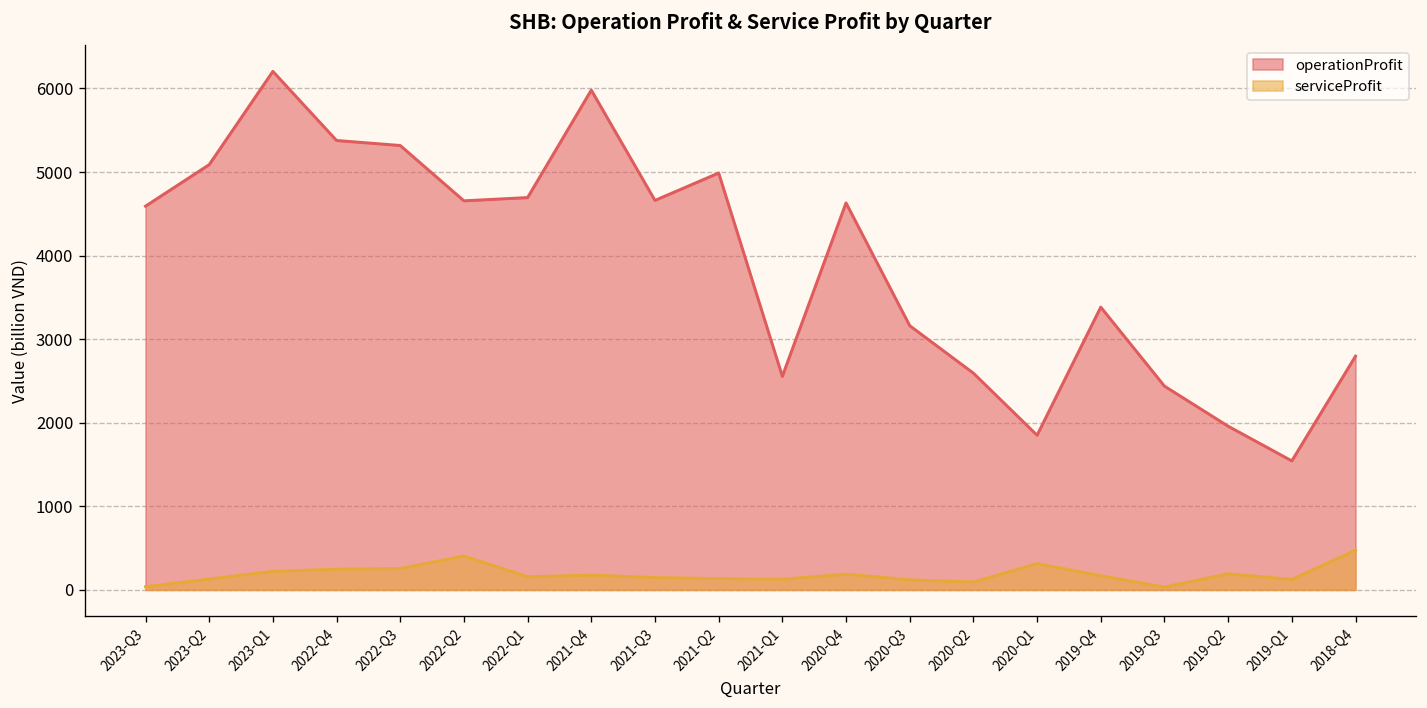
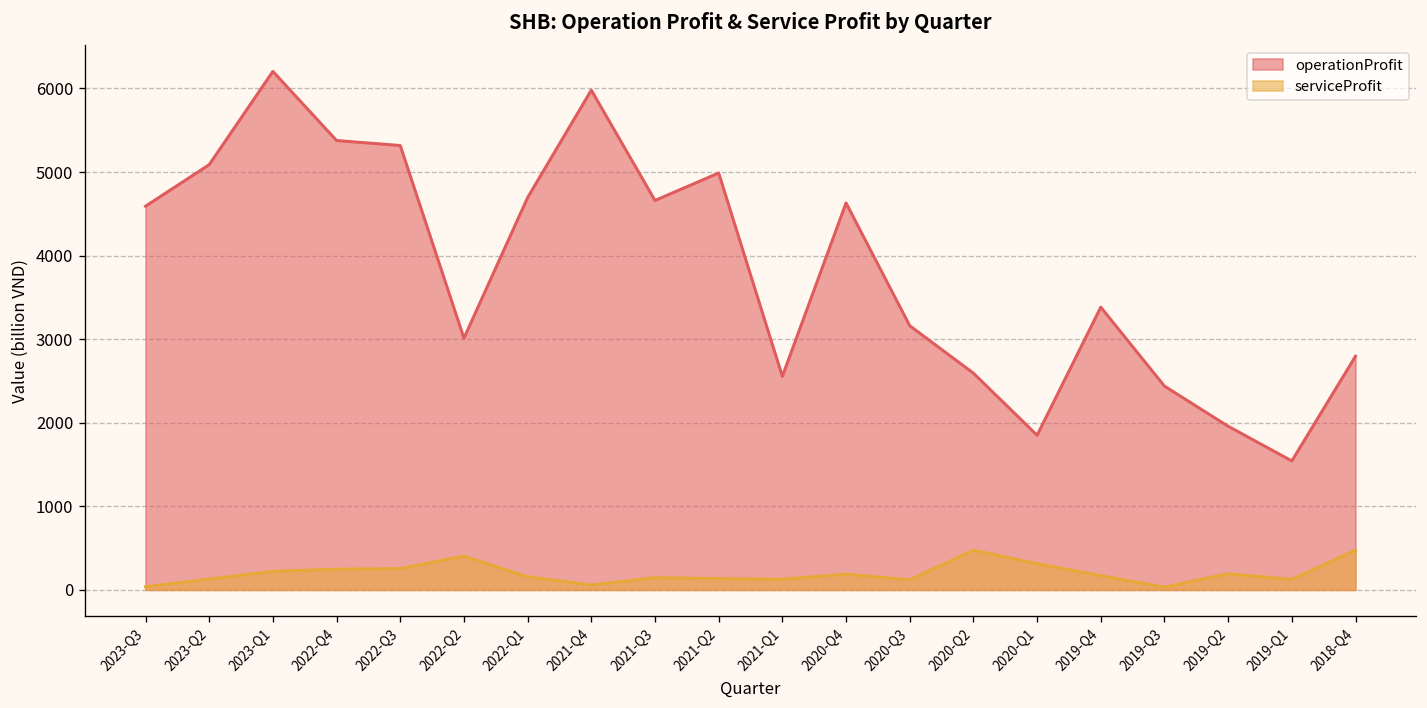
operationProfit, 2022-Q2: 4700 -> 3000
serviceProfit, 2021-Q4: 200 -> 100
serviceProfit, 2020-Q2: 100 -> 500
